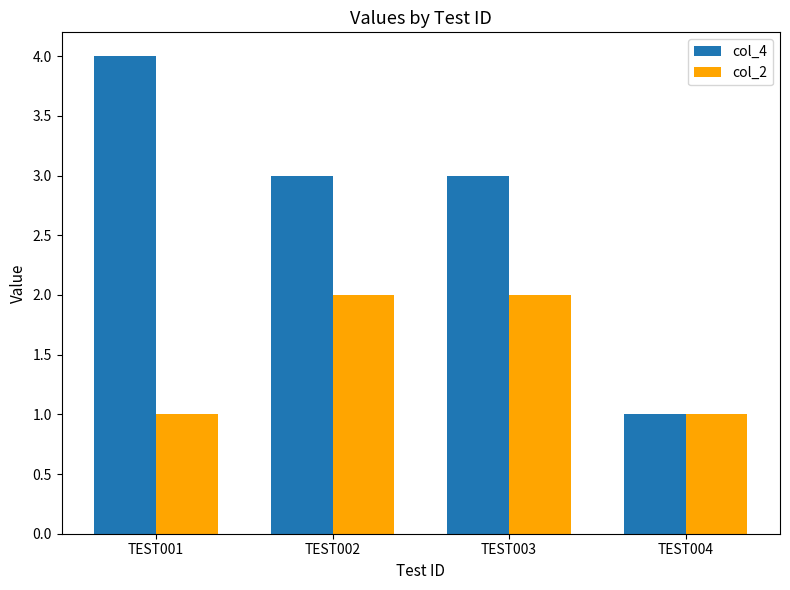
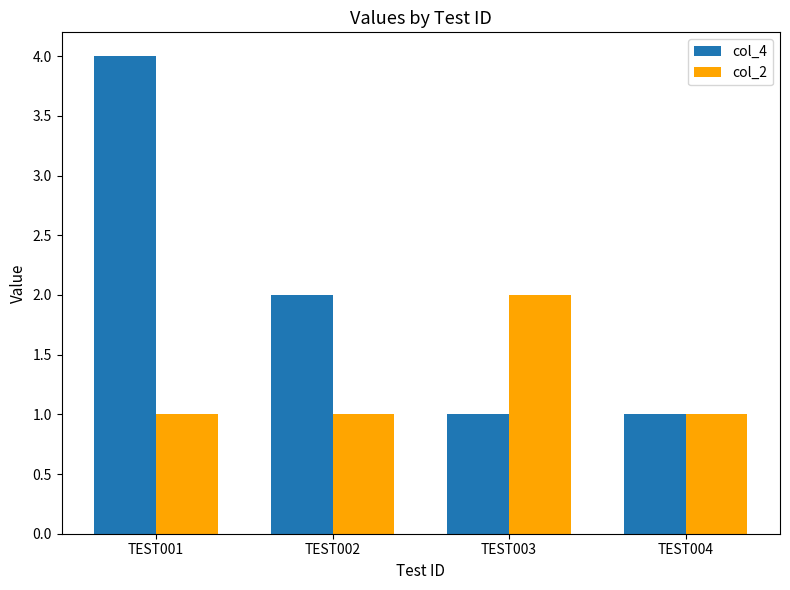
col_4, TEST002: 3 -> 2
col_2, TEST002: 2 -> 1
col_4, TEST003: 3 -> 1
